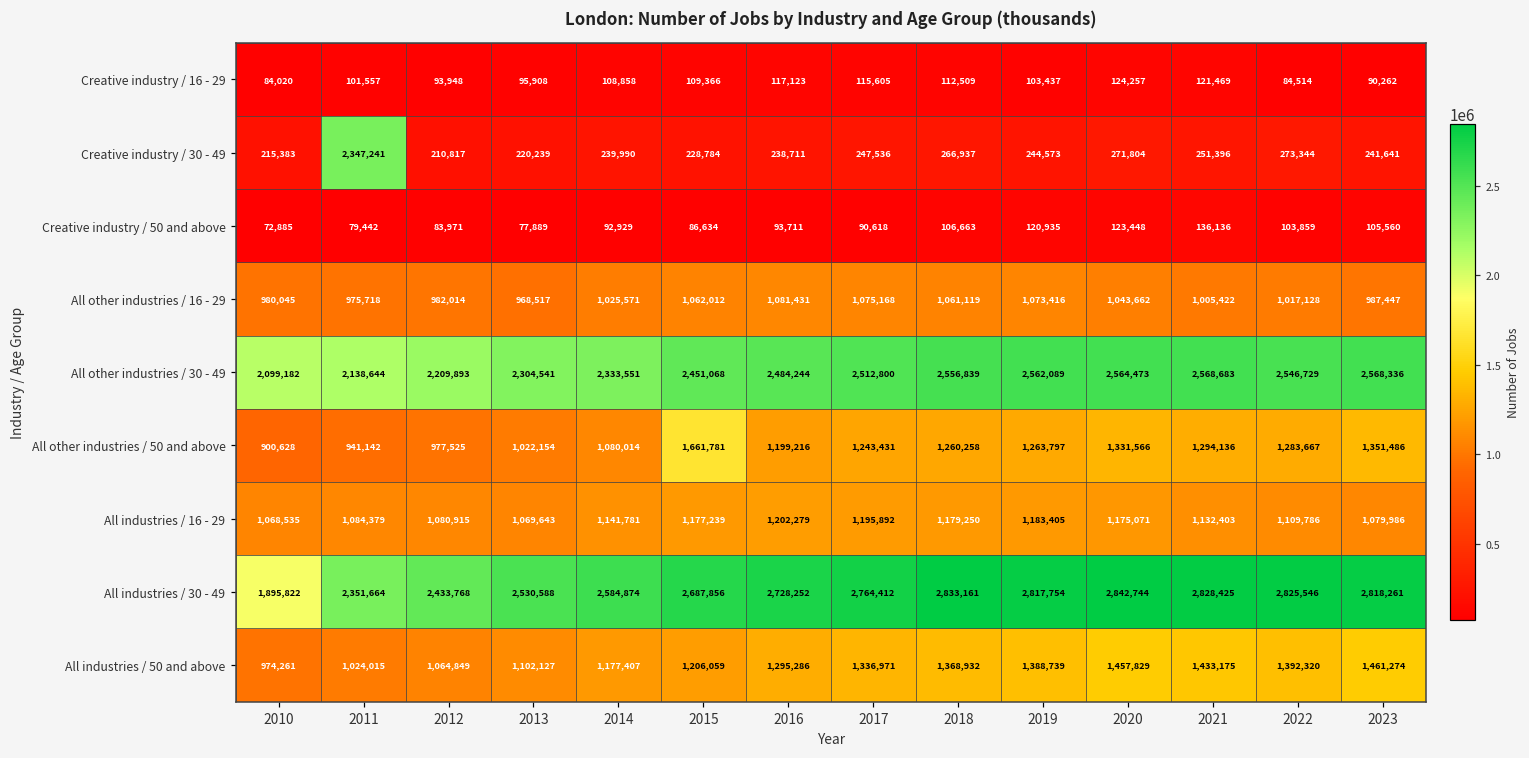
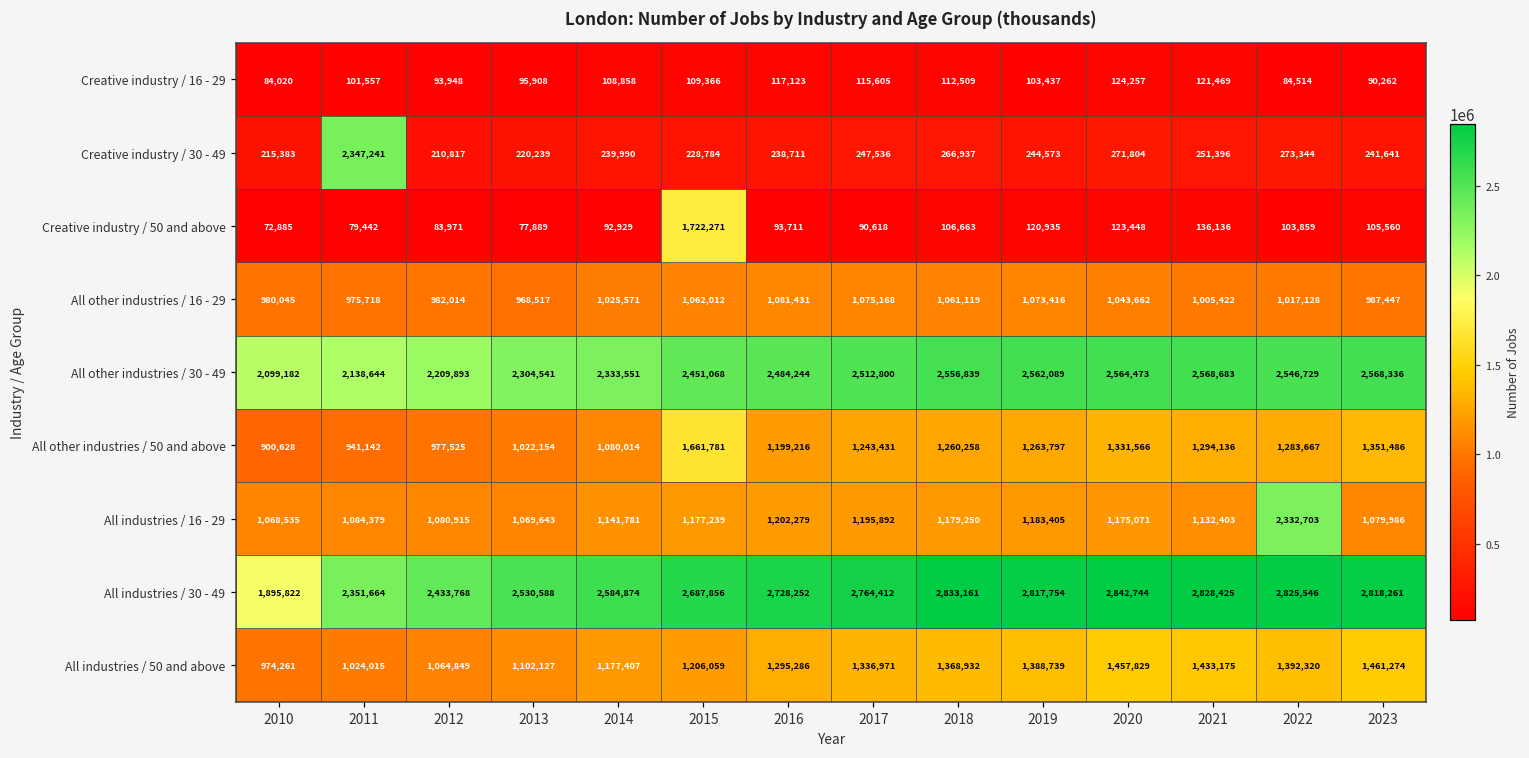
Creative industry / 50 and above, 2015: 86,634 -> 1,722,271
All industries / 16 - 29, 2022: 1,109,786 -> 2,332,703
